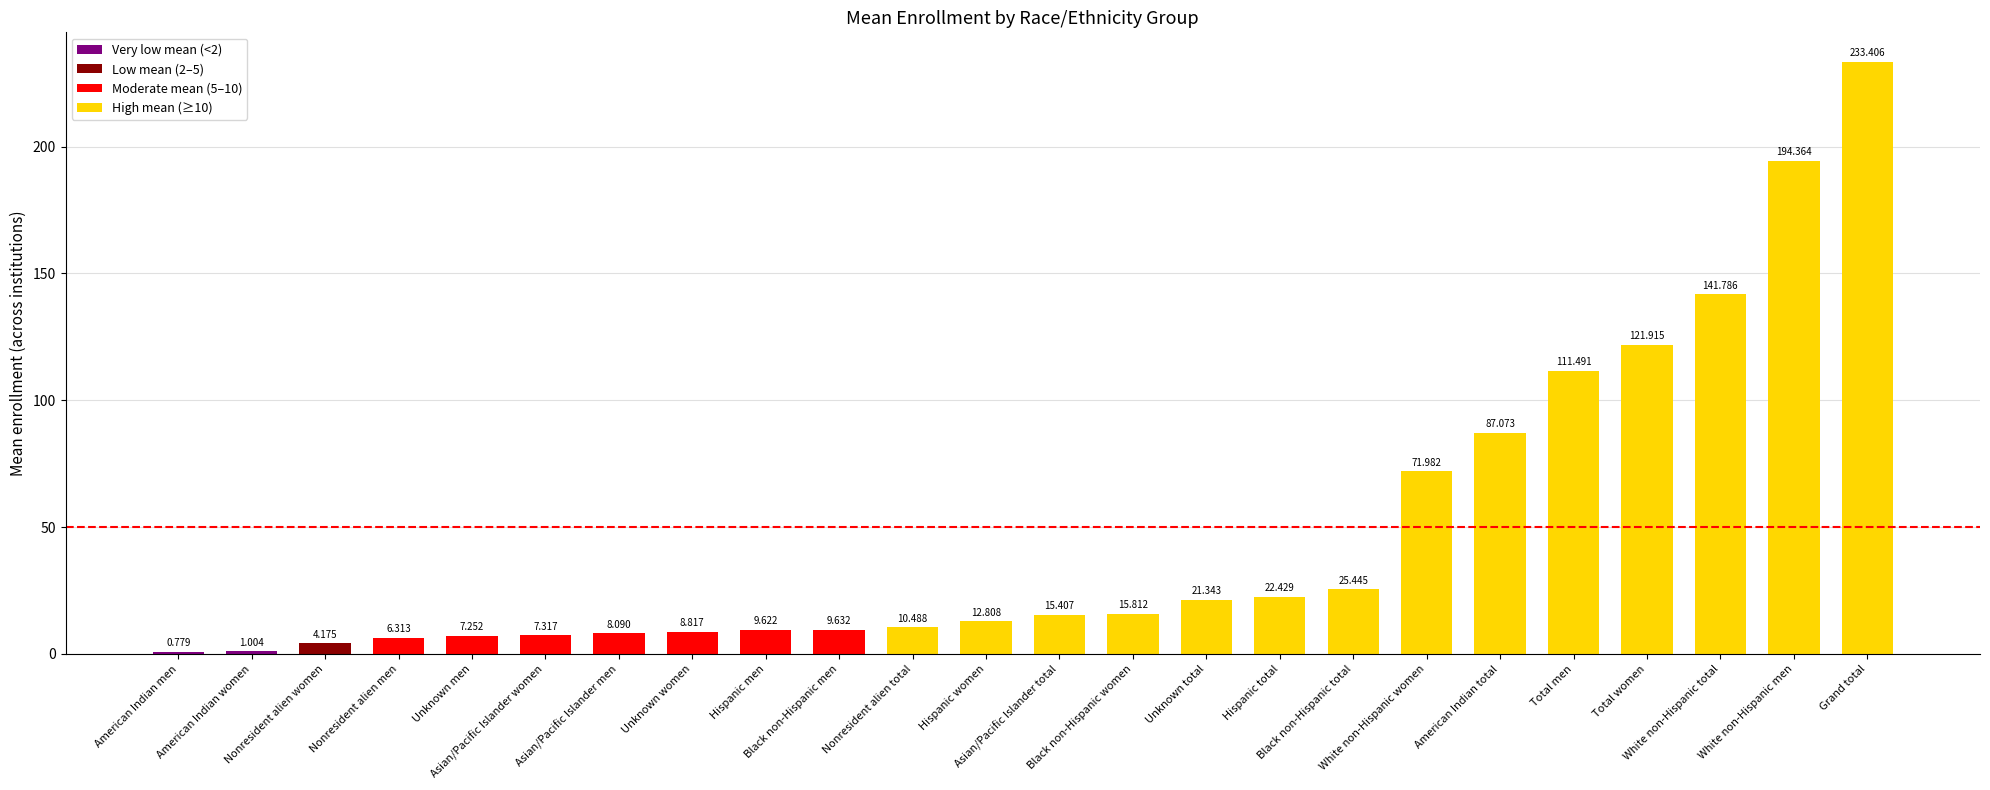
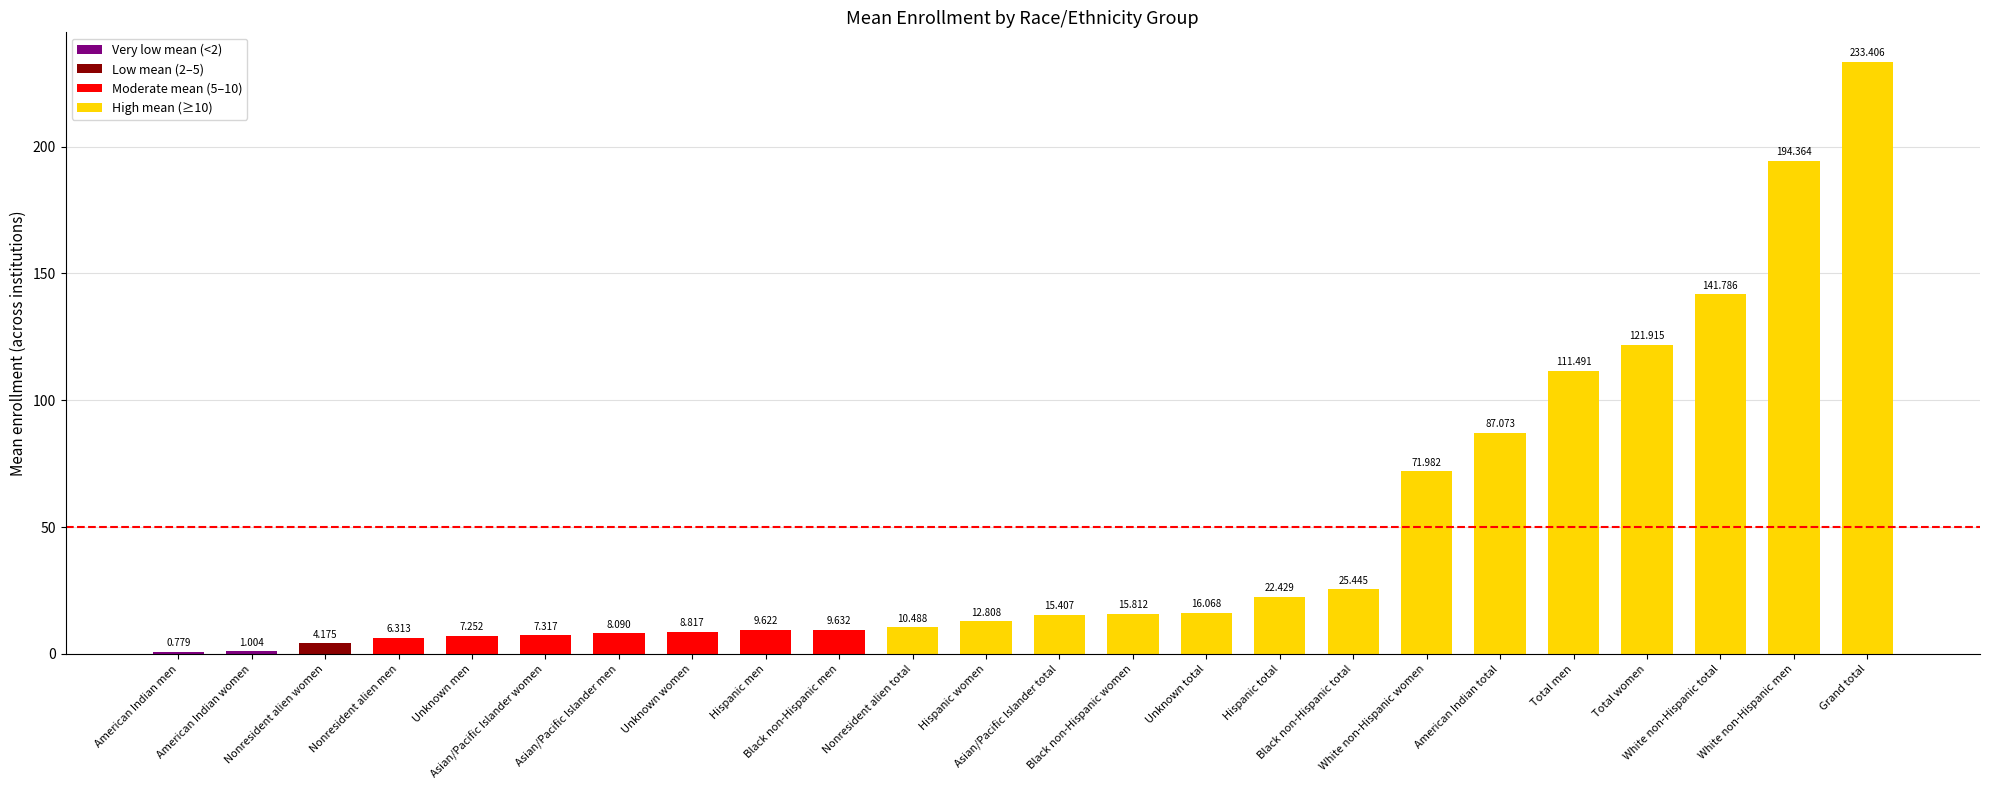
High mean (≥10), Unknown total: 21.343 -> 16.068
